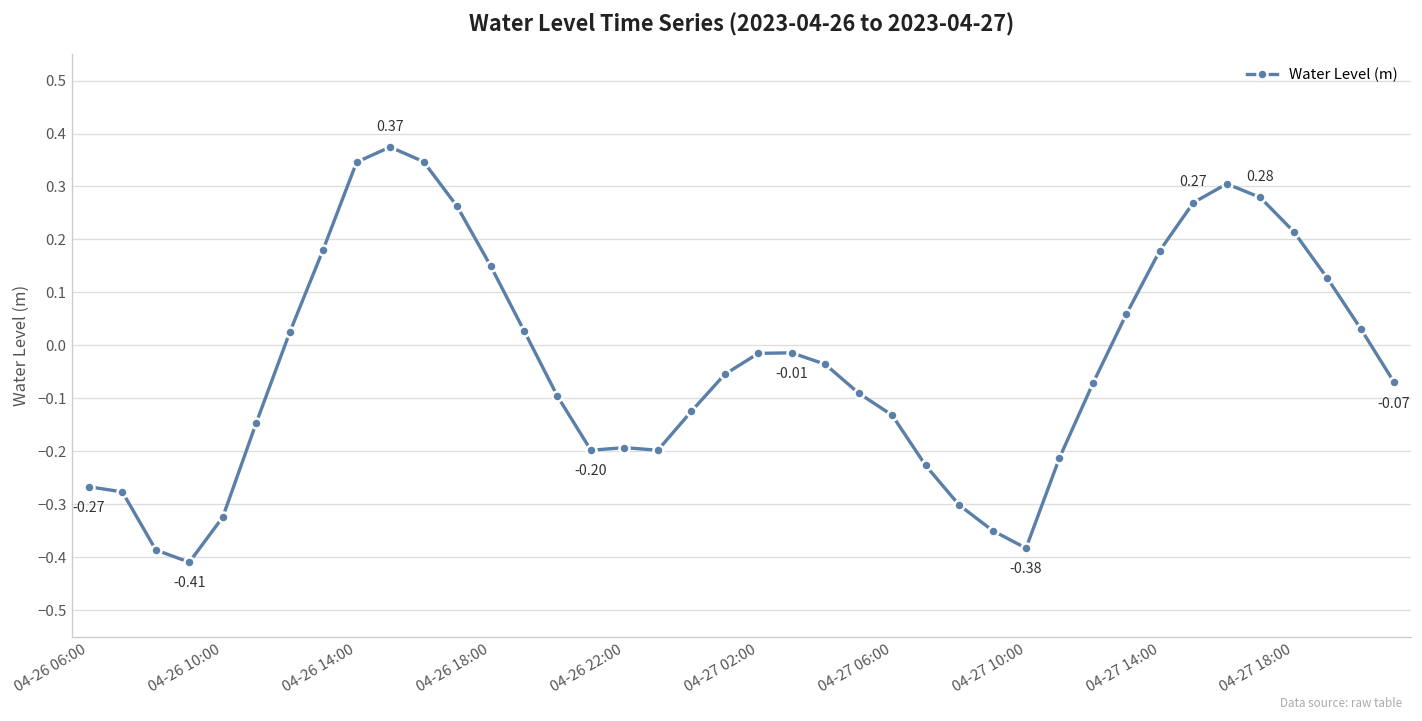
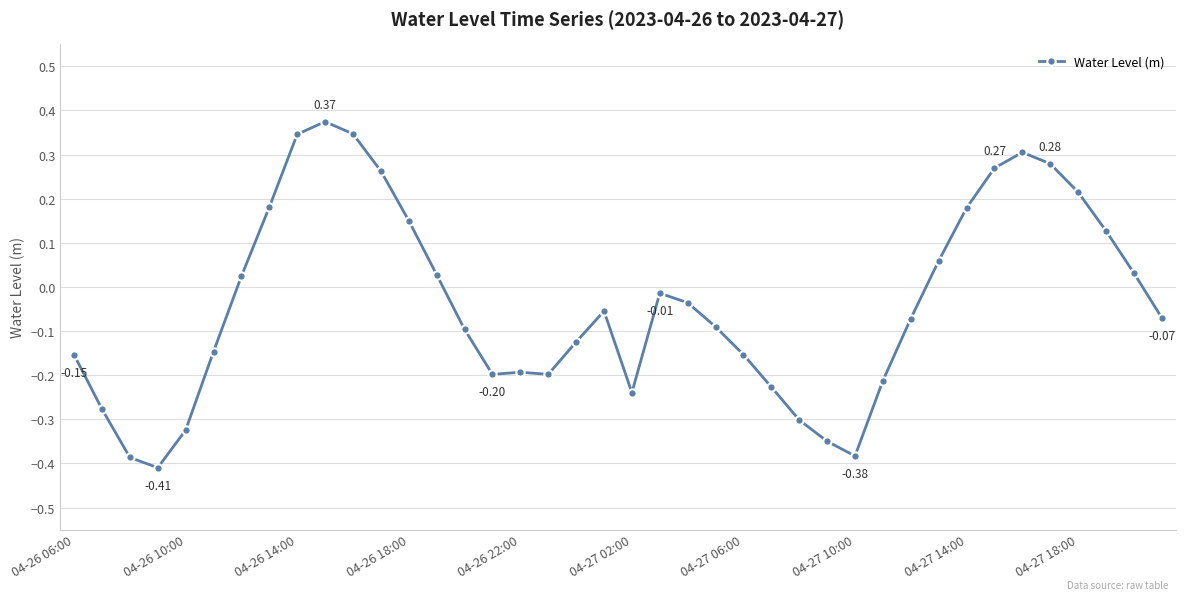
04-26 06:00: -0.27 -> -0.15
04-27 02:00: -0.02 -> -0.24
04-27 06:00: -0.13 -> -0.15
